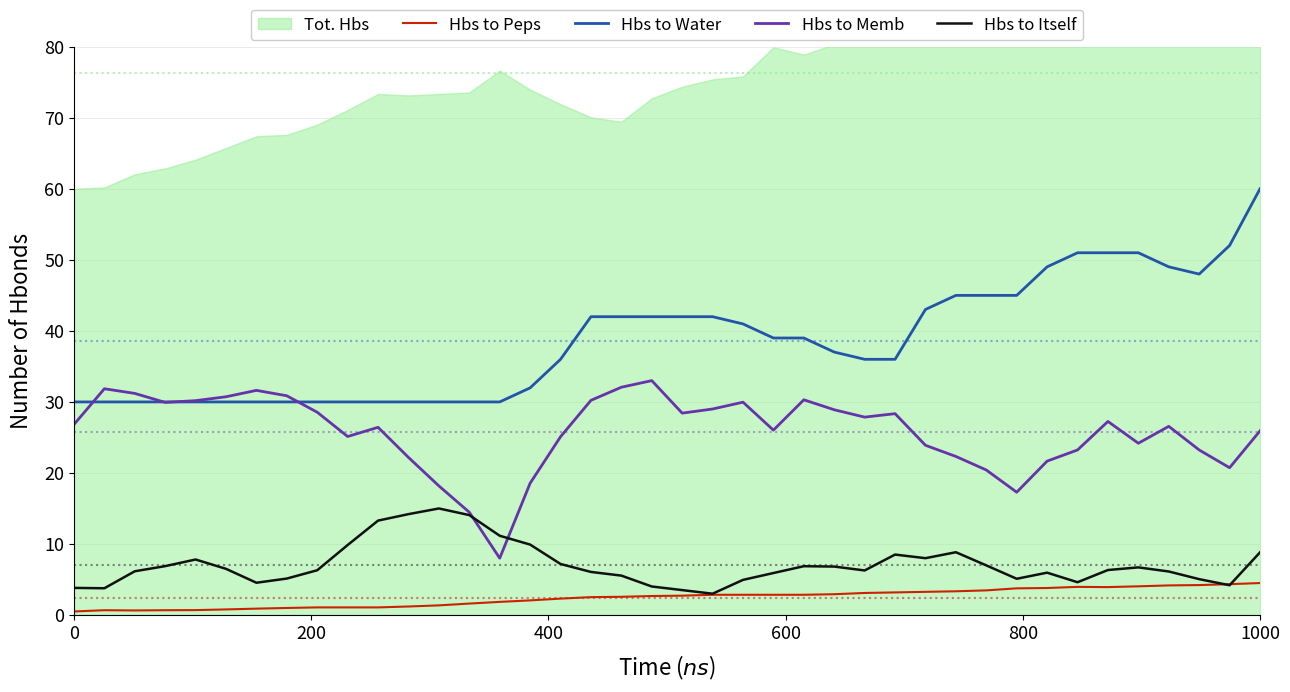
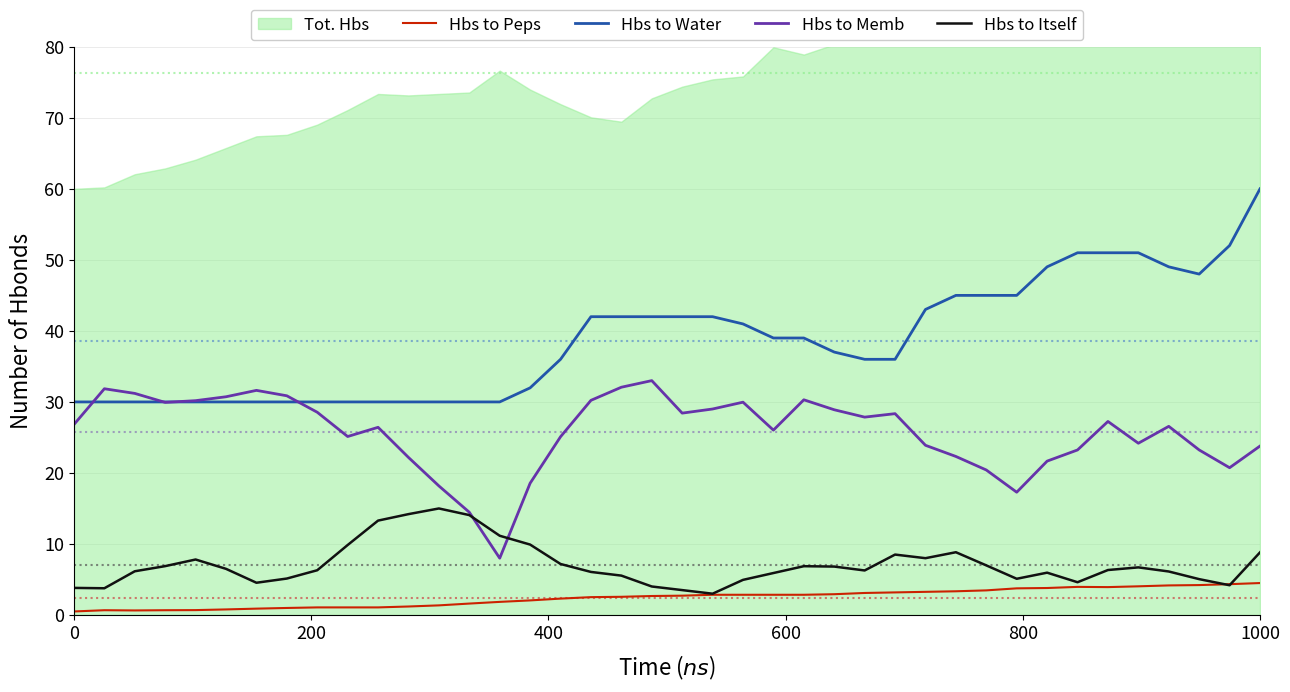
Hbs to Memb, 1000: 26 -> 24
